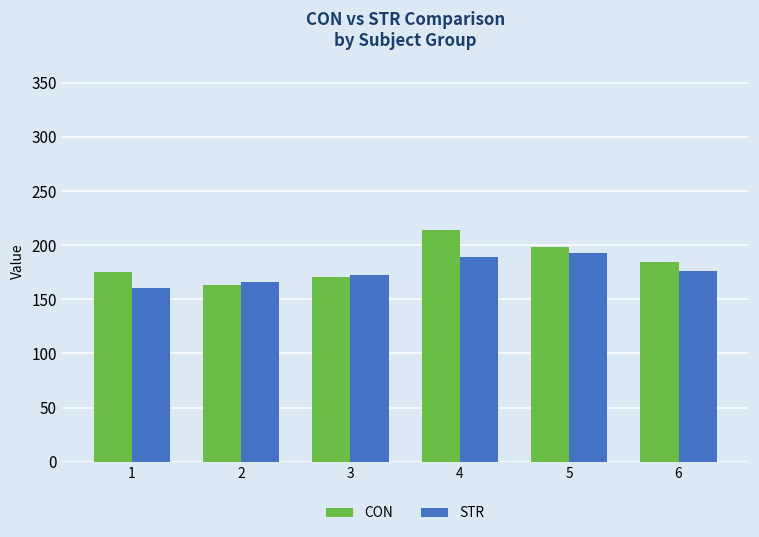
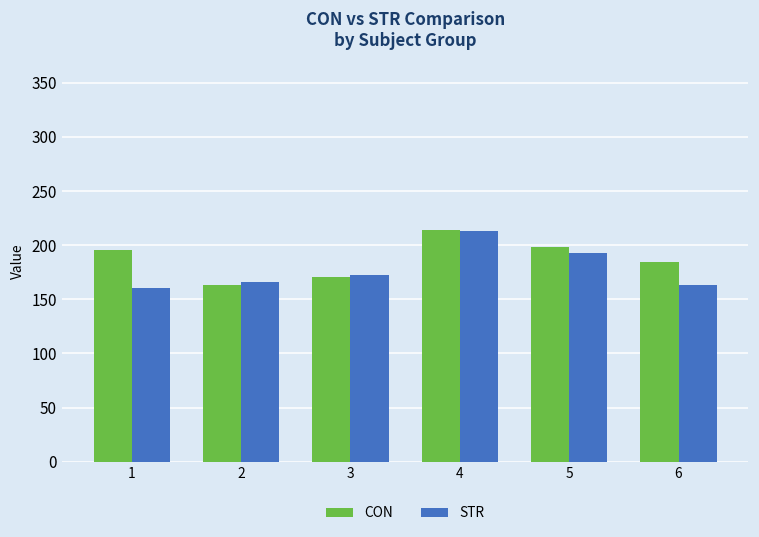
CON, 1: 170 -> 200
STR, 4: 190 -> 210
STR, 6: 180 -> 160
